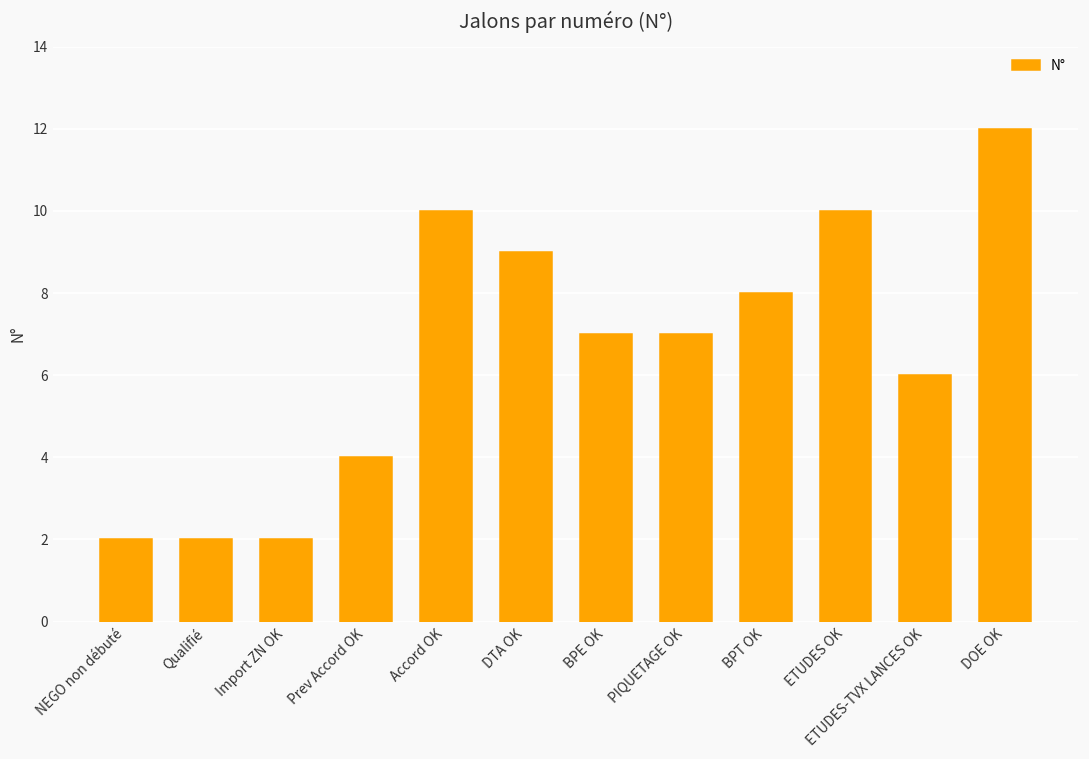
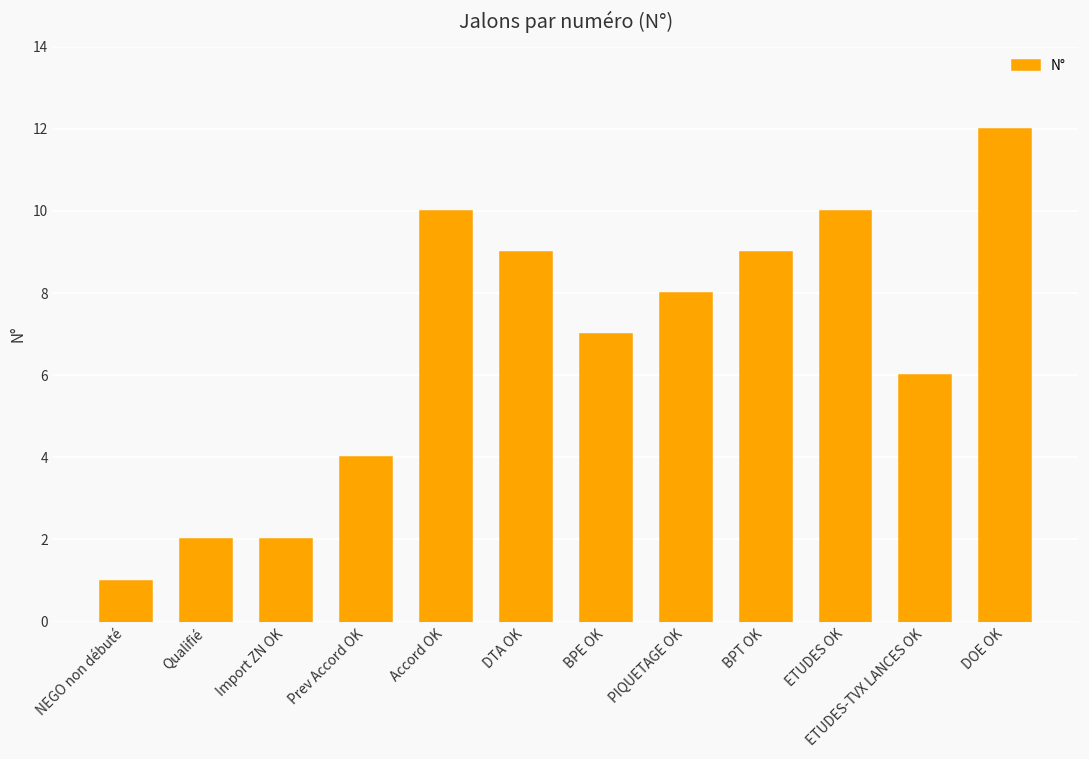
NEGO non débuté: 2 -> 1
PIQUETAGE OK: 7 -> 8
BPT OK: 8 -> 9
